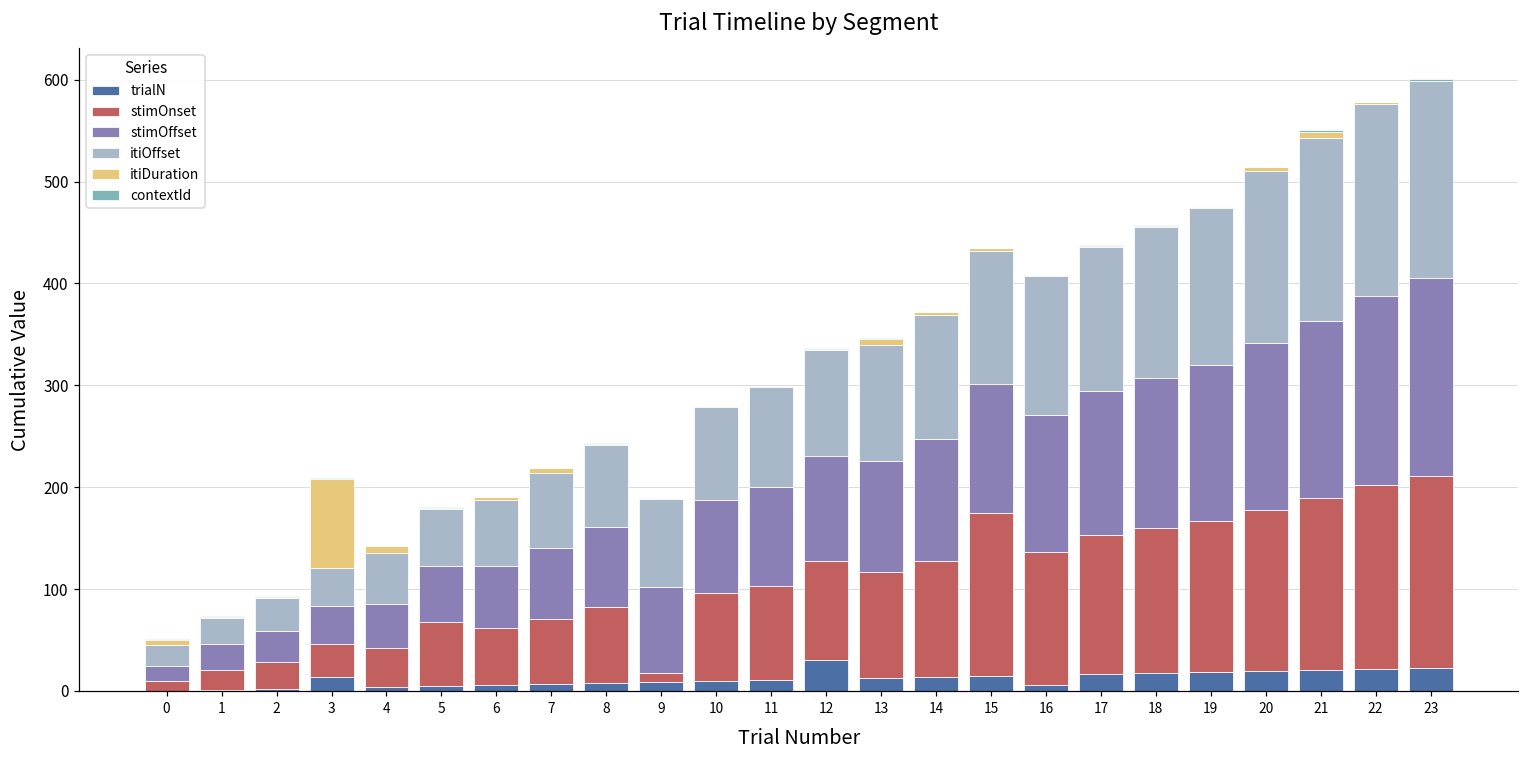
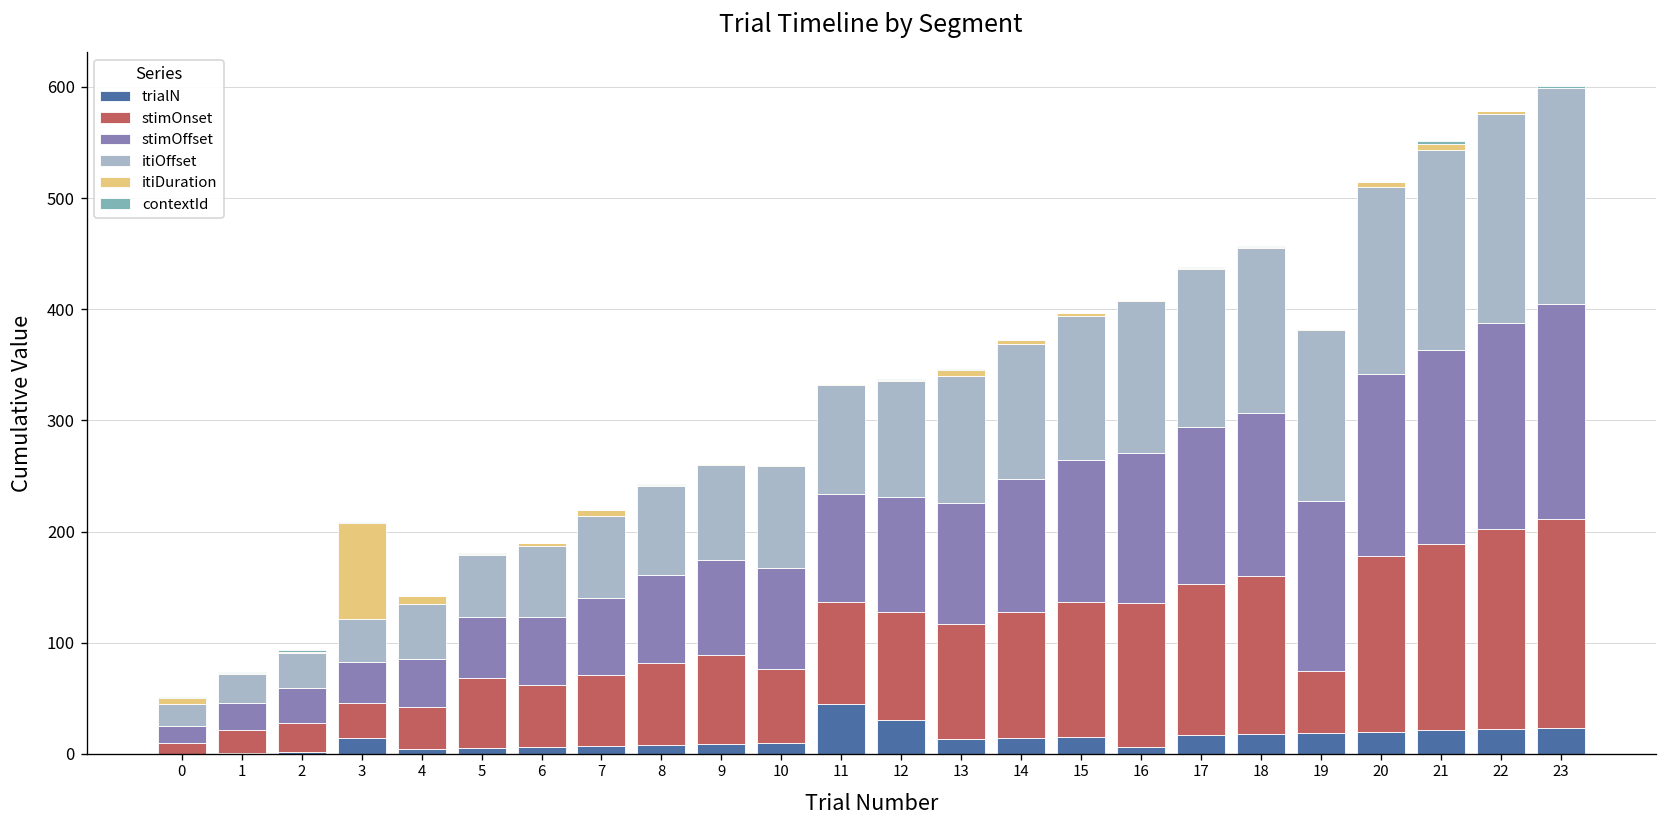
stimOnset, 9: 10 -> 80
stimOnset, 10: 90 -> 70
trialN, 11: 10 -> 50
stimOnset, 15: 160 -> 120
stimOnset, 19: 150 -> 60
